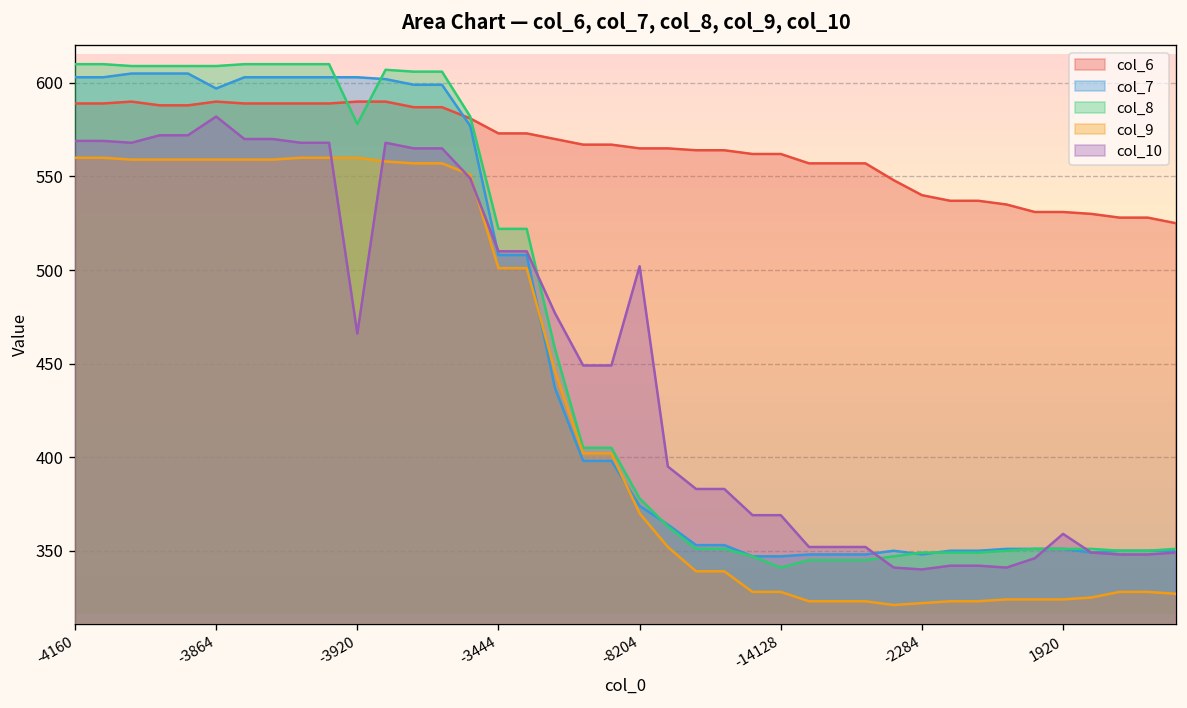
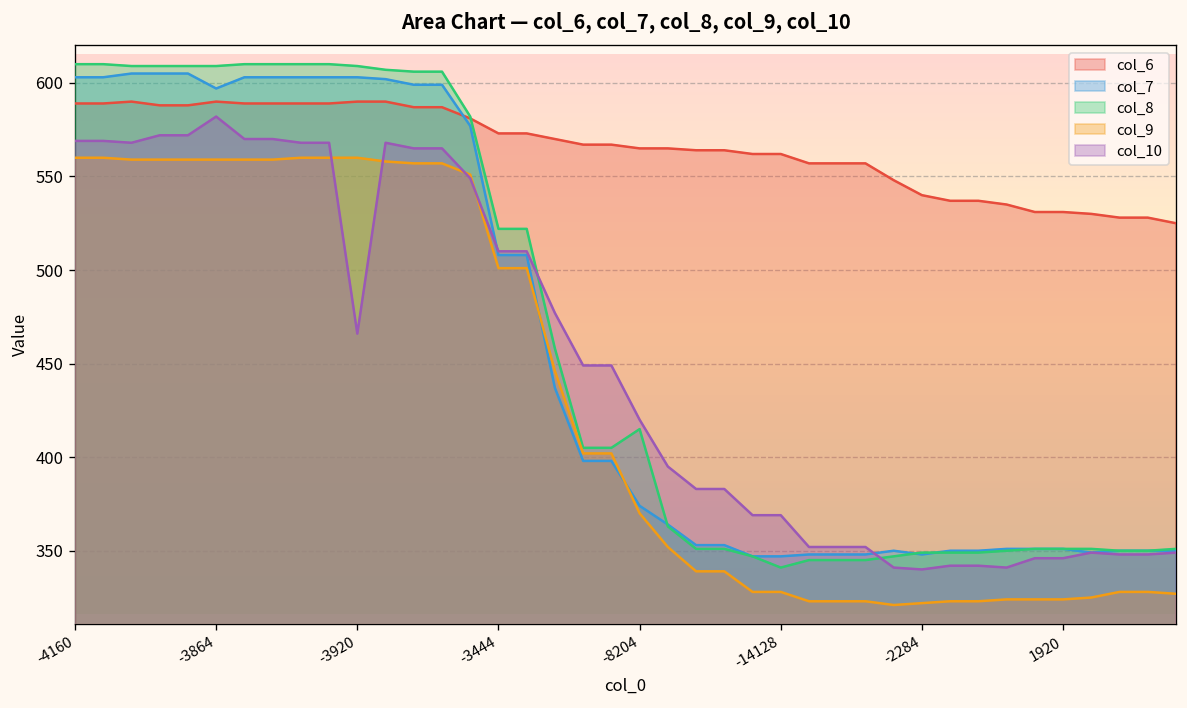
col_8, -3920: 578 -> 609
col_8, -8204: 378 -> 415
col_10, -8204: 502 -> 420
col_10, 1920: 359 -> 346
